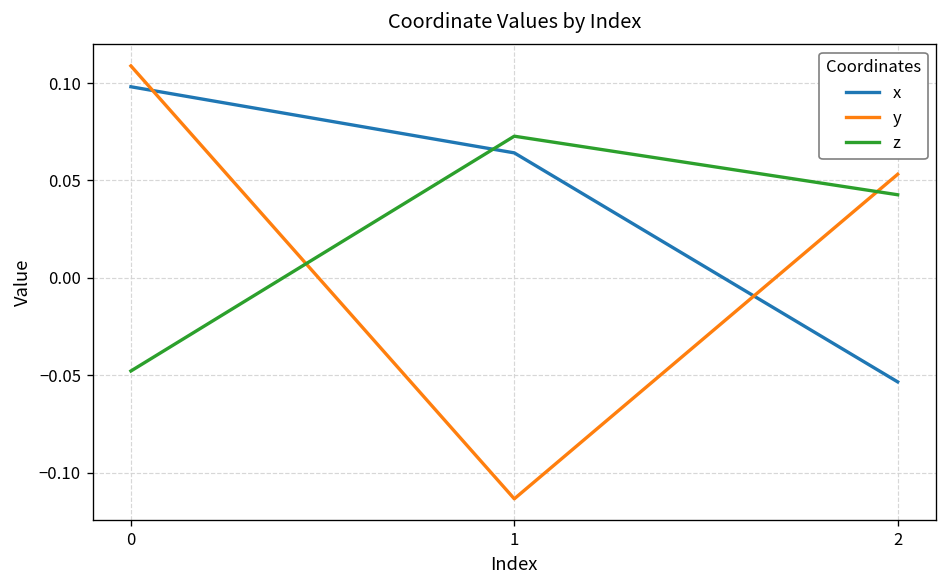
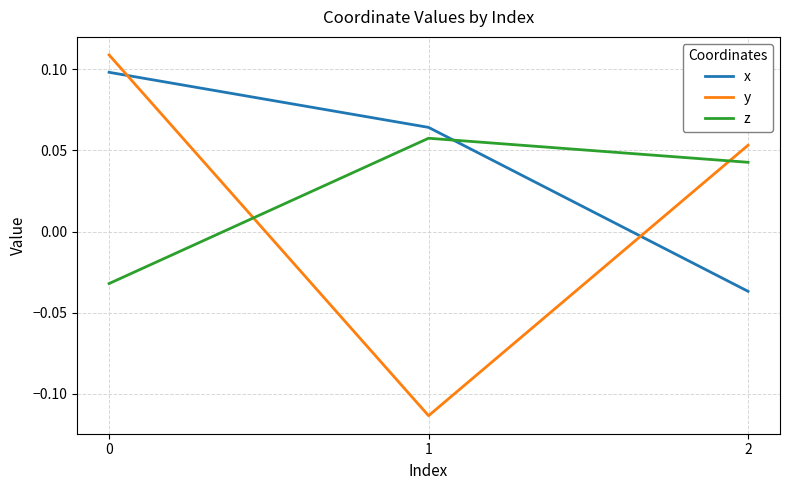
z, 0: -0.048 -> -0.032
z, 1: 0.073 -> 0.057
x, 2: -0.053 -> -0.037
